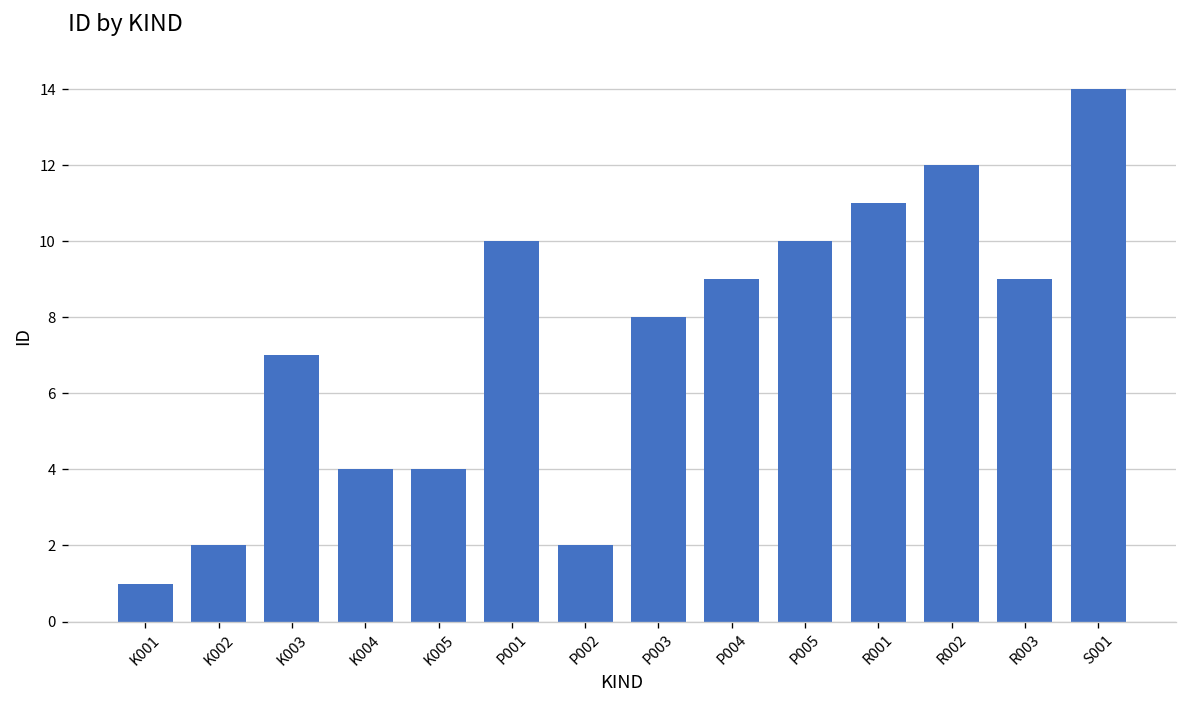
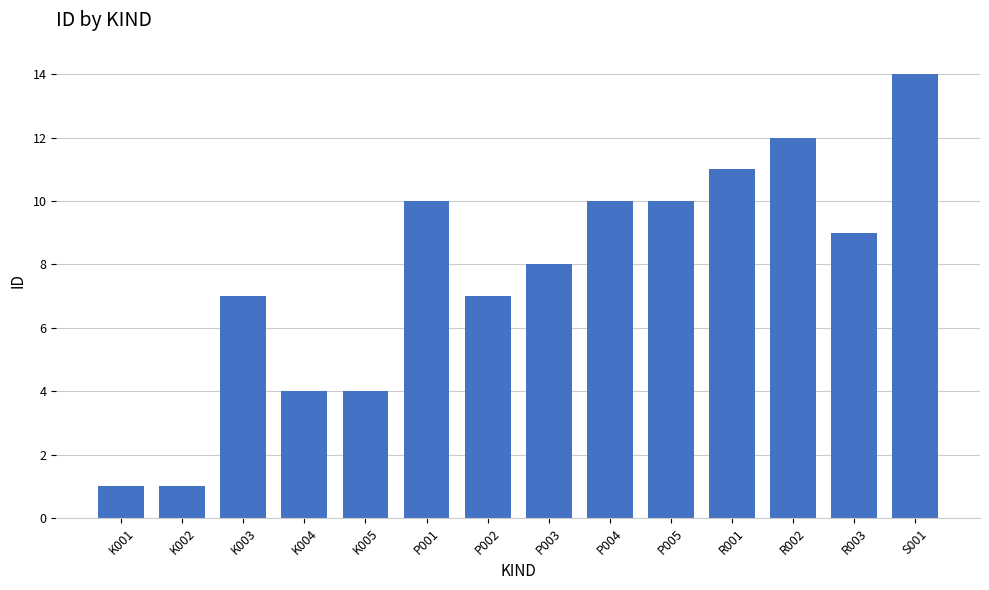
K002: 2 -> 1
P002: 2 -> 7
P004: 9 -> 10
